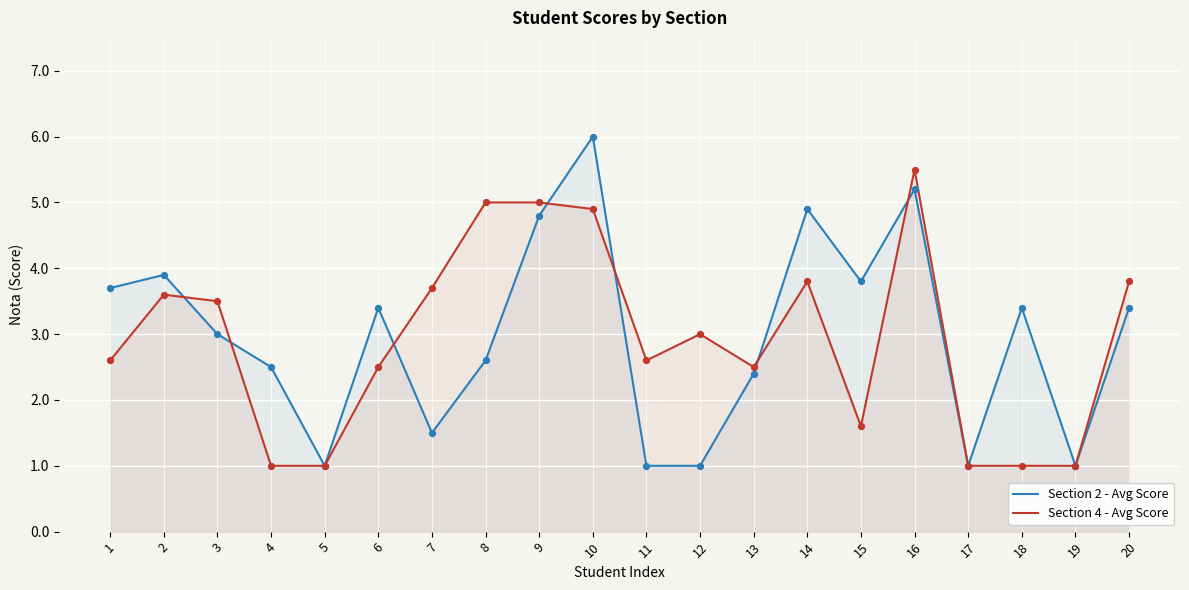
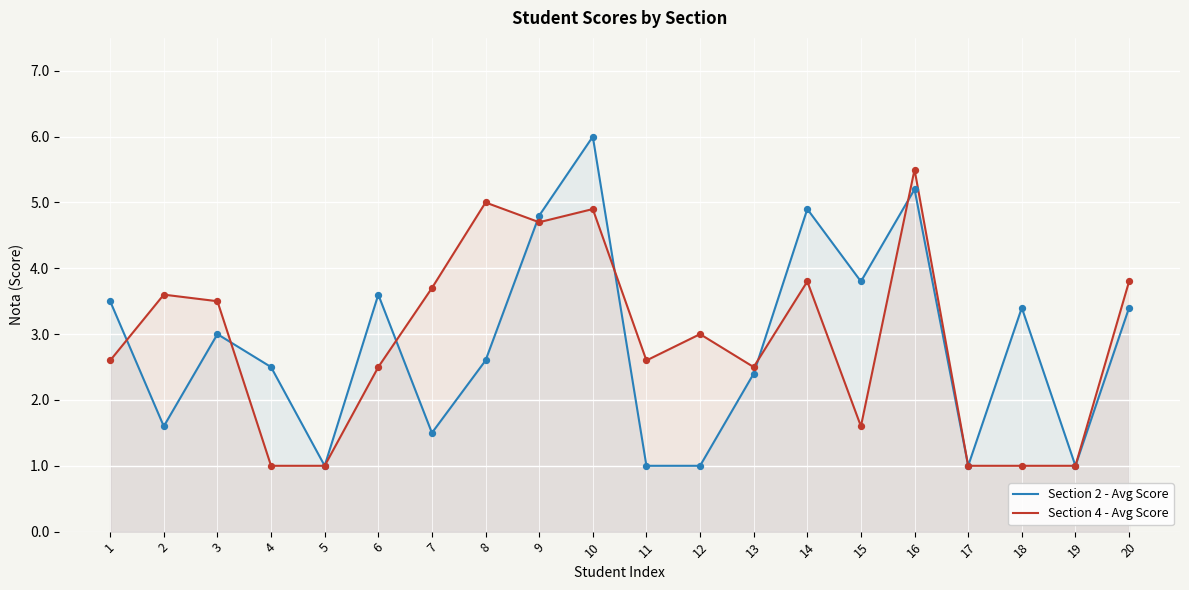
Section 2 - Avg Score, 1: 3.7 -> 3.5
Section 2 - Avg Score, 2: 3.9 -> 1.6
Section 2 - Avg Score, 6: 3.4 -> 3.6
Section 4 - Avg Score, 9: 5.0 -> 4.7
